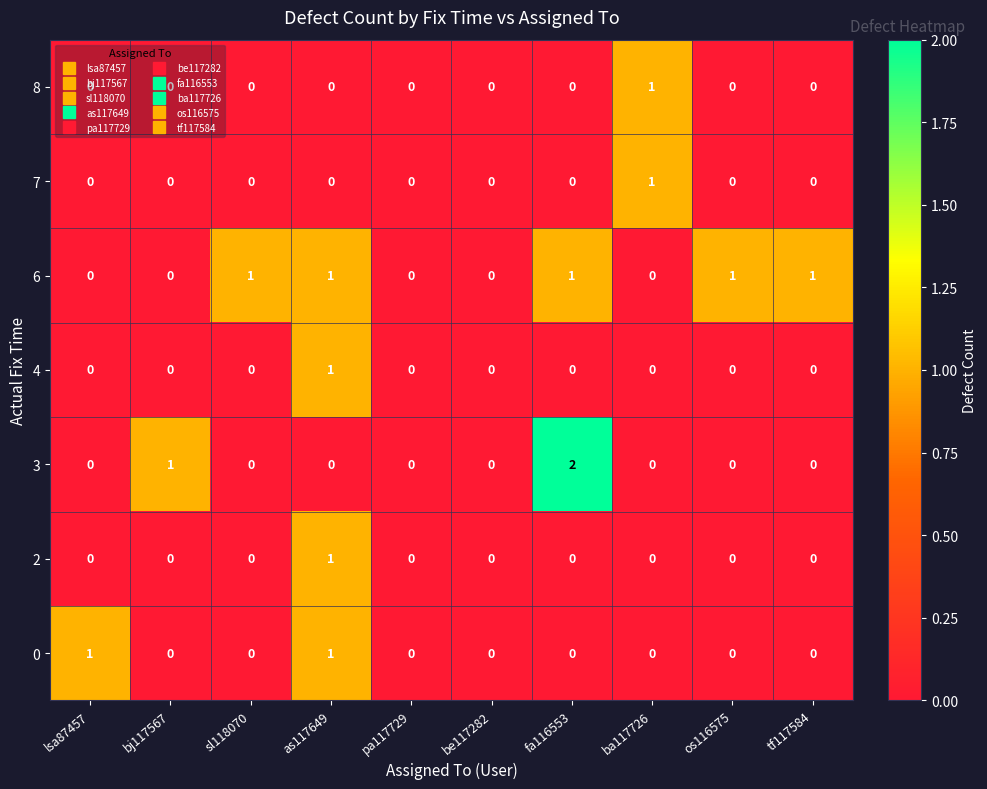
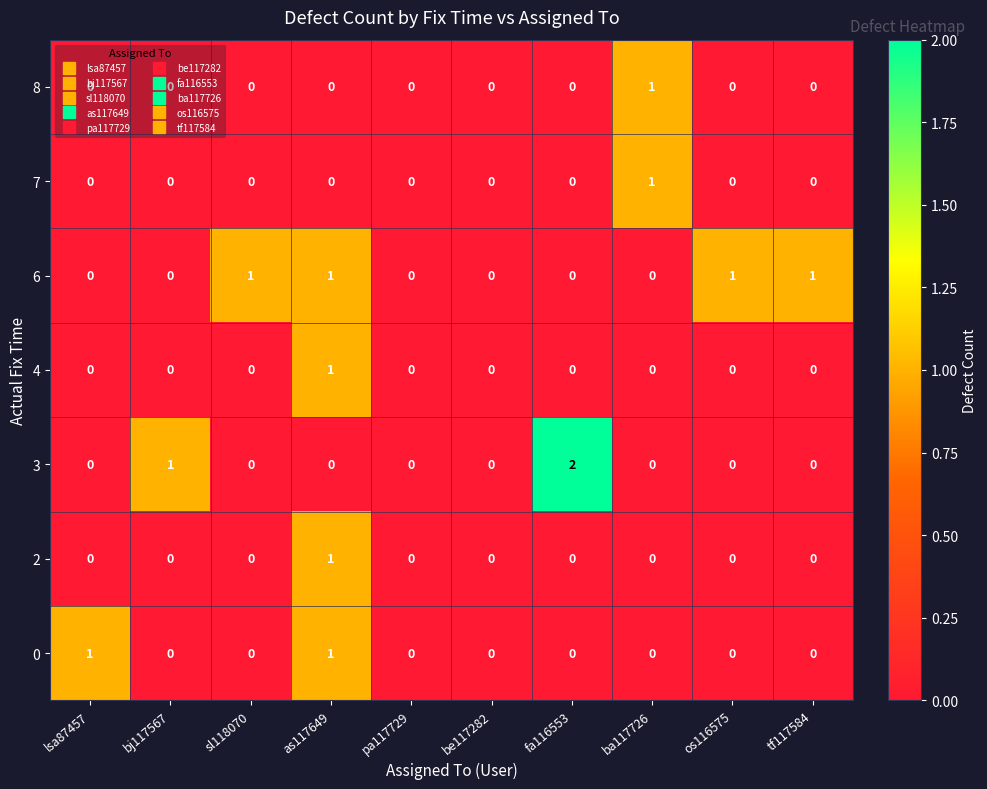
6, fa116553: 1 -> 0
